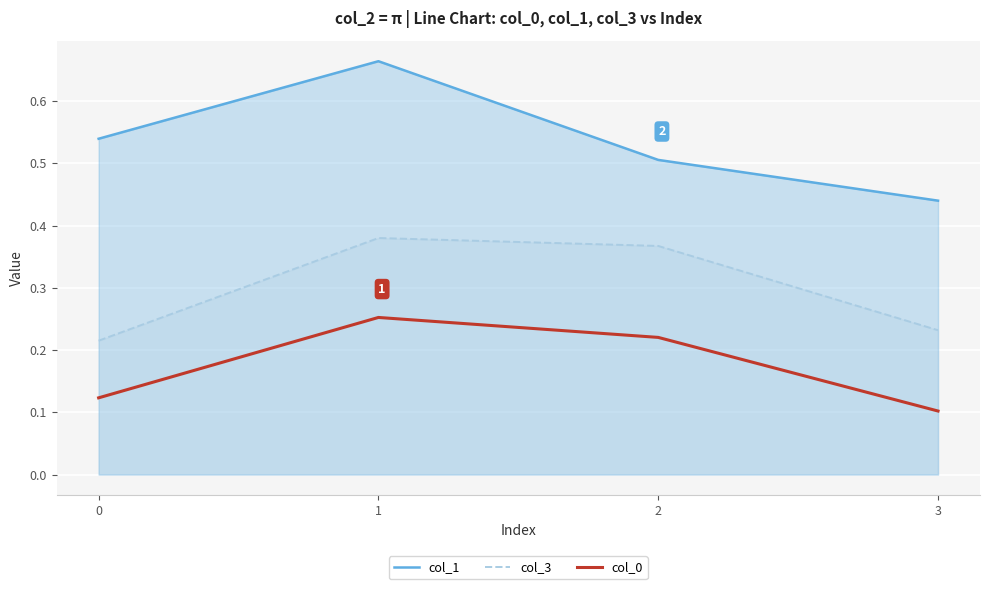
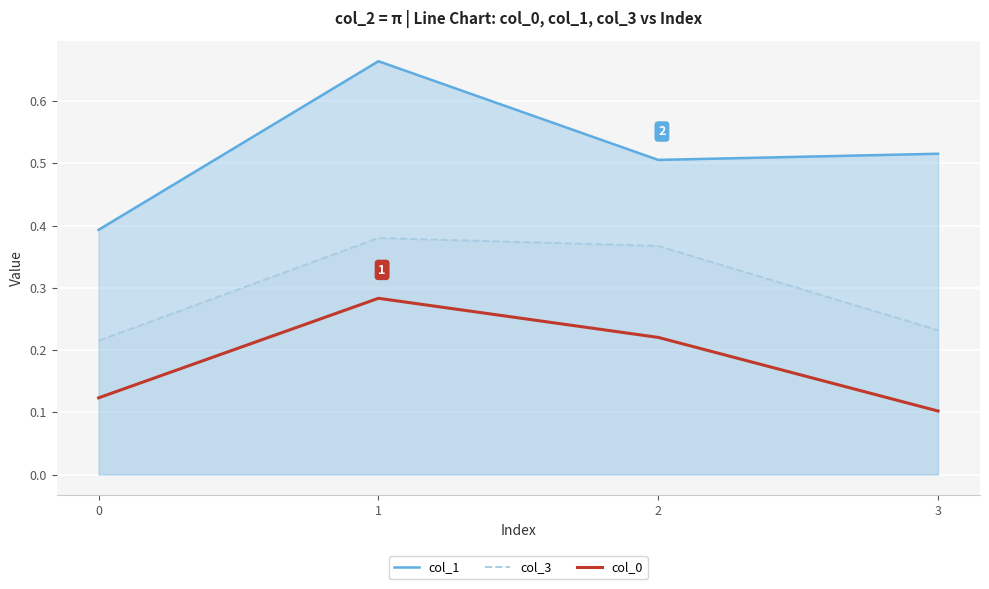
col_1, 0: 0.54 -> 0.39
col_0, 1: 0.25 -> 0.28
col_1, 3: 0.44 -> 0.52
